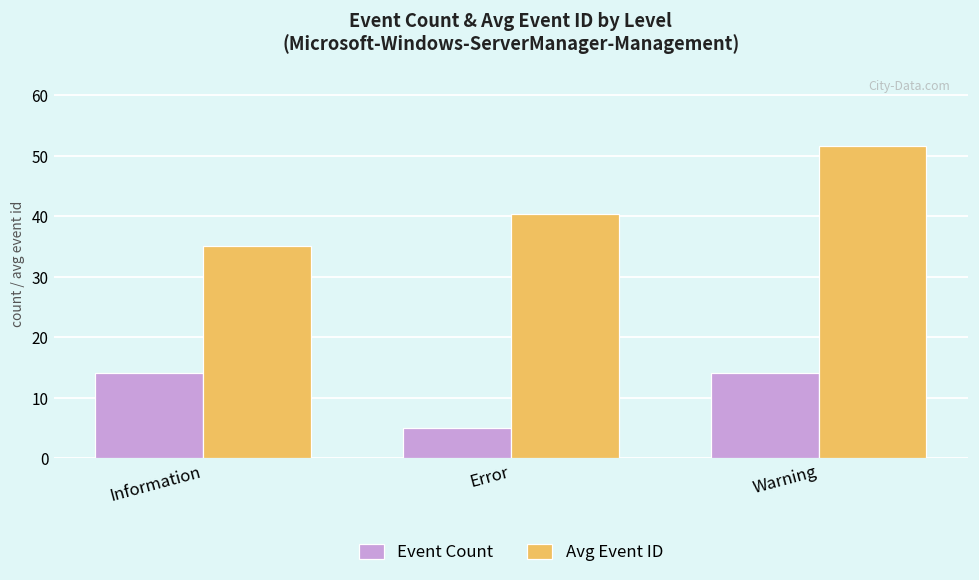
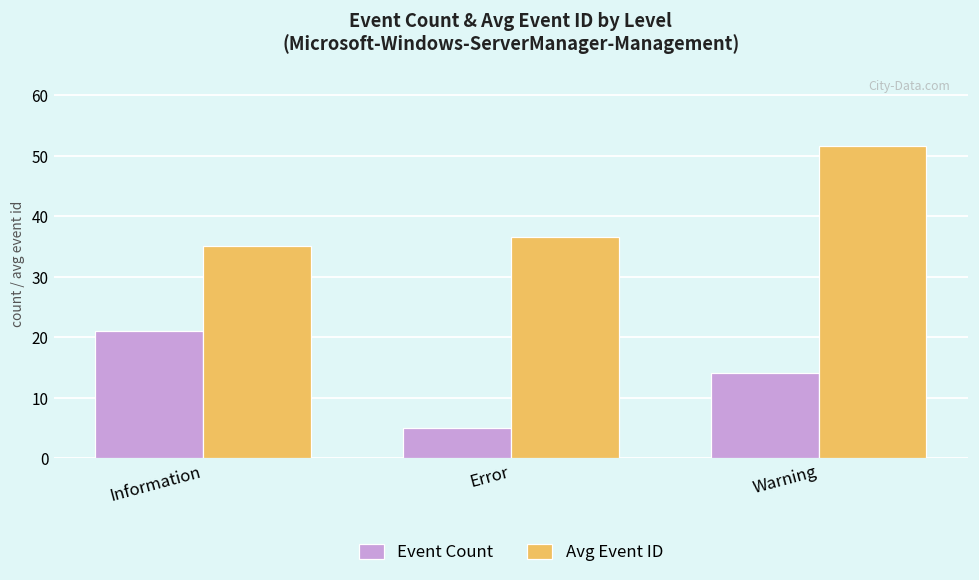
Event Count, Information: 14 -> 21
Avg Event ID, Error: 40 -> 37
